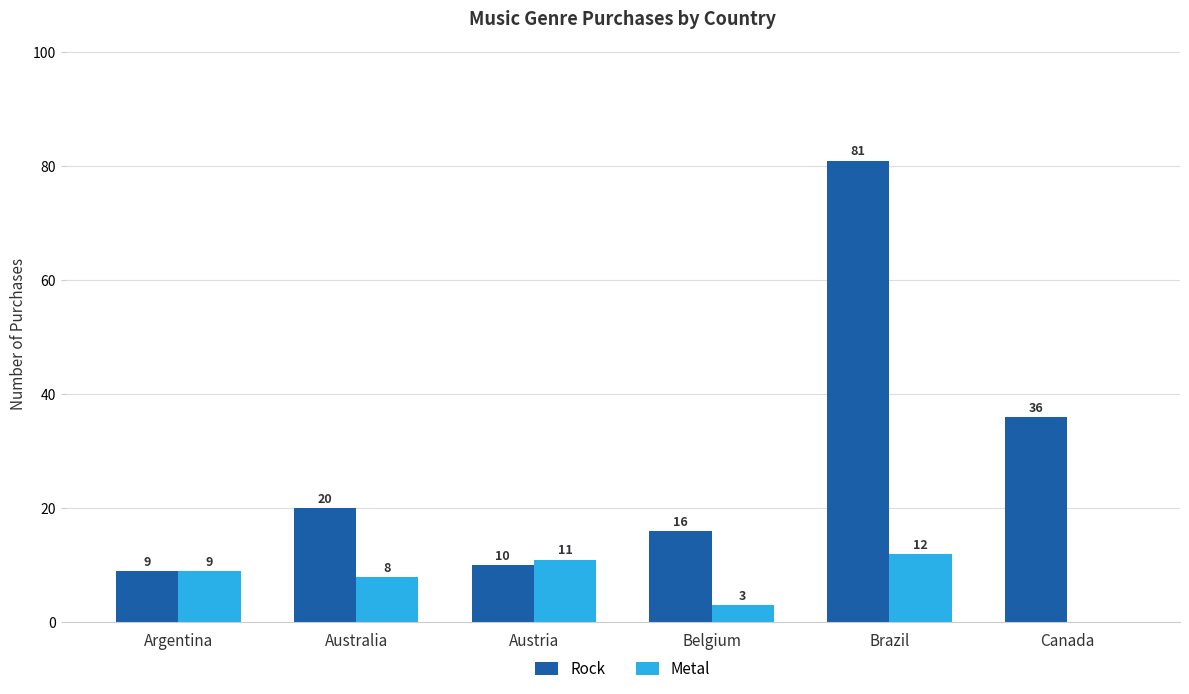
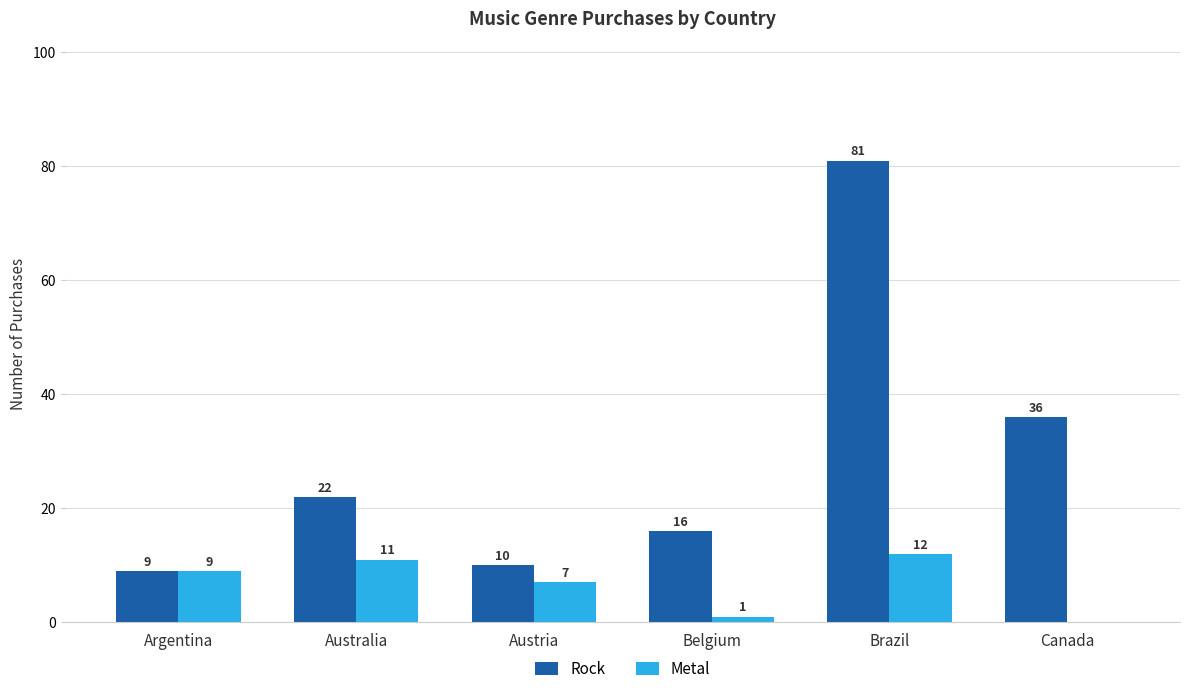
Rock, Australia: 20 -> 22
Metal, Australia: 8 -> 11
Metal, Austria: 11 -> 7
Metal, Belgium: 3 -> 1
